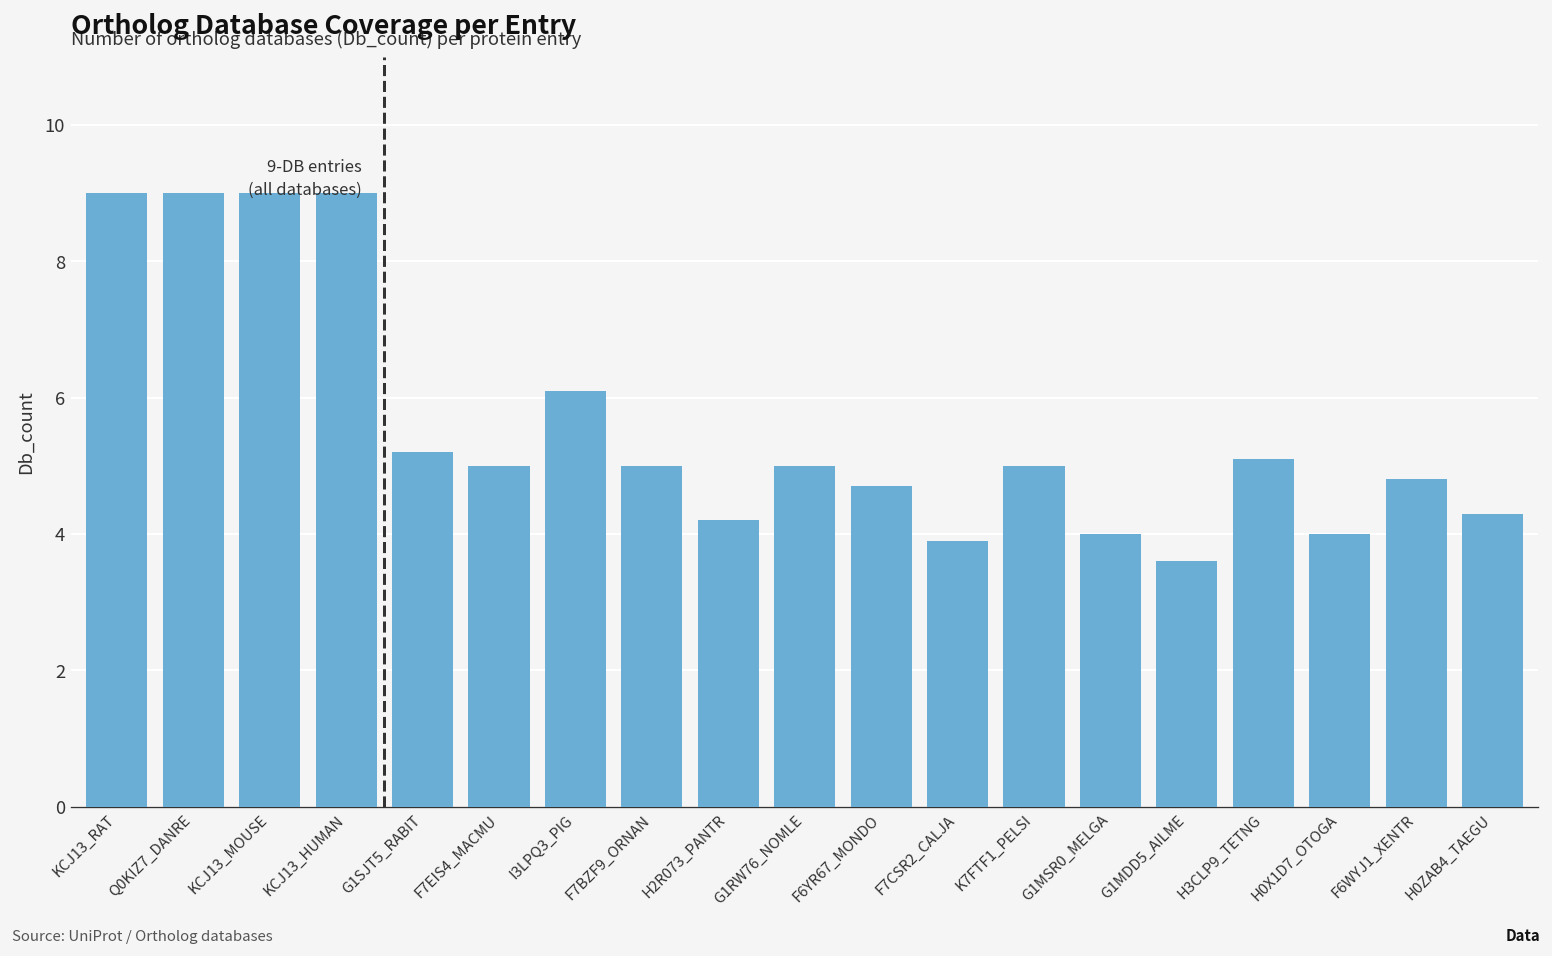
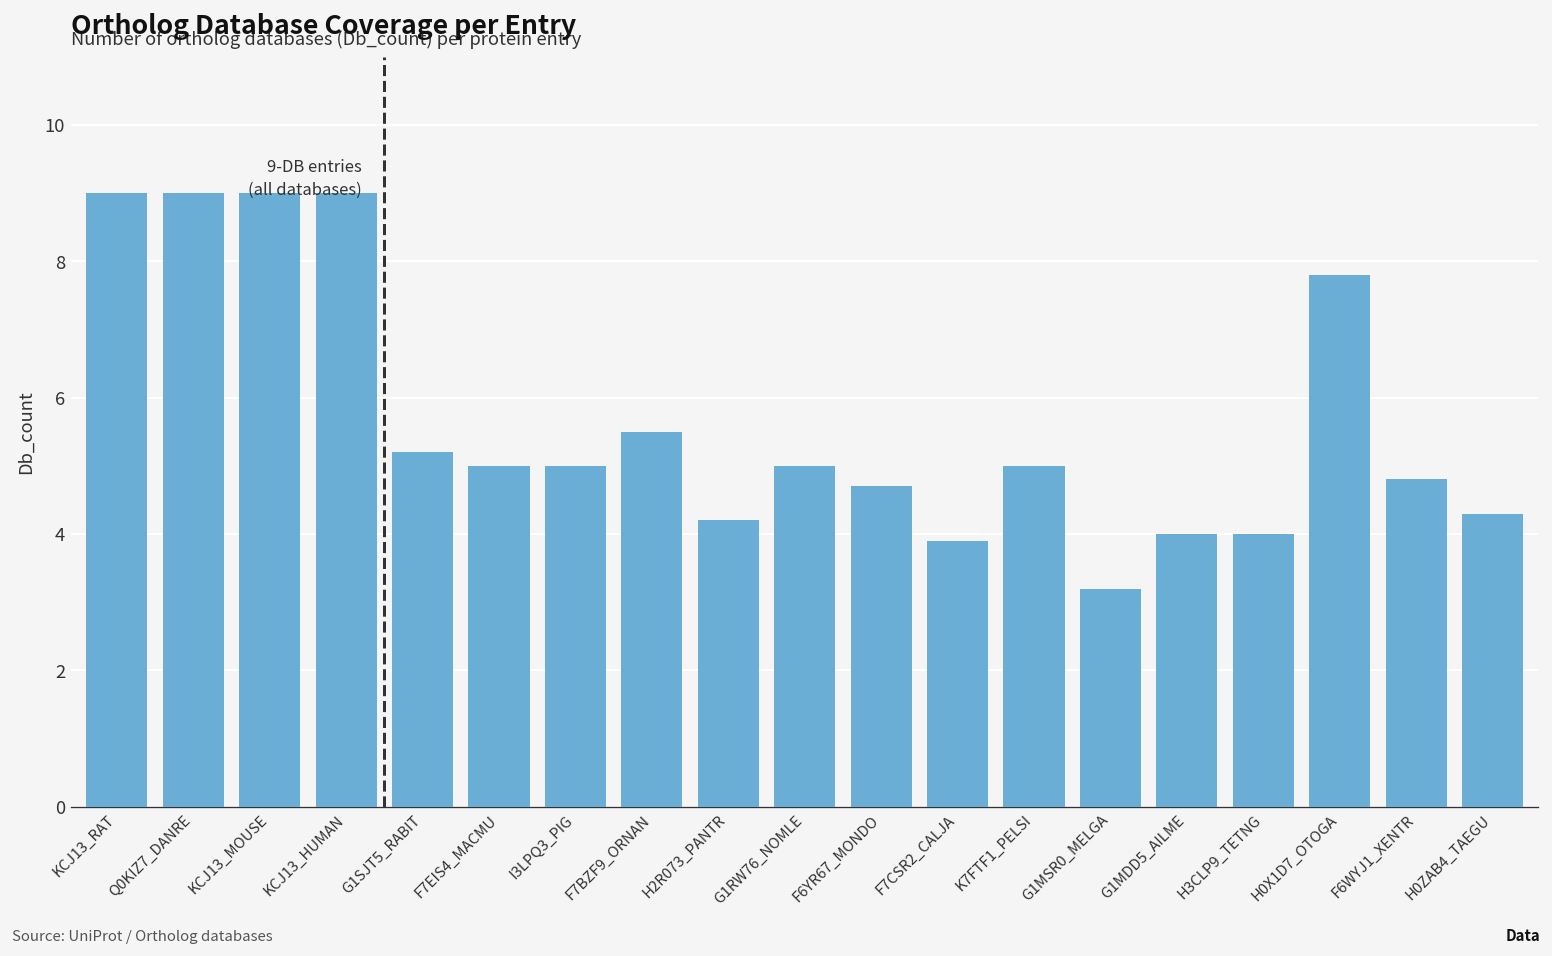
I3LPQ3_PIG: 6.1 -> 5.0
F7BZF9_ORNAN: 5.0 -> 5.5
G1MSR0_MELGA: 4.0 -> 3.2
G1MDD5_AILME: 3.6 -> 4.0
H3CLP9_TETNG: 5.1 -> 4.0
H0X1D7_OTOGA: 4.0 -> 7.8
